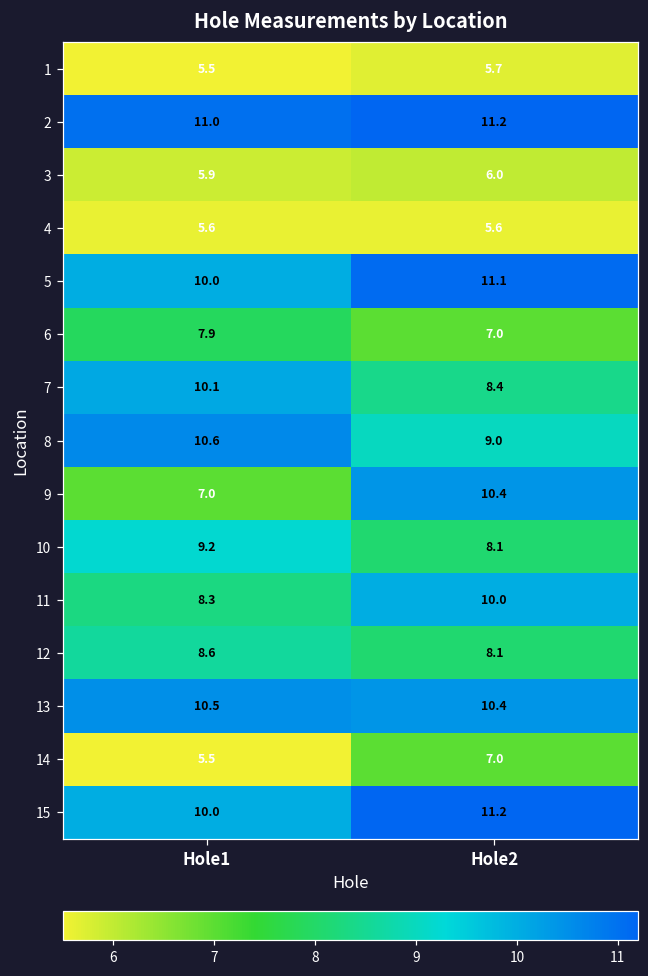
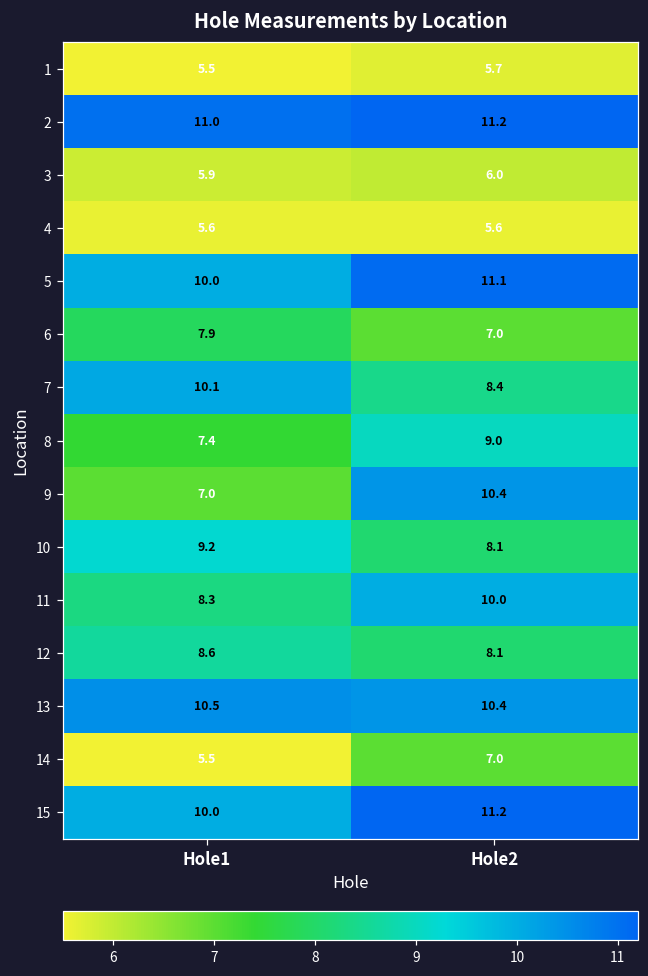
8, Hole1: 10.6 -> 7.4
